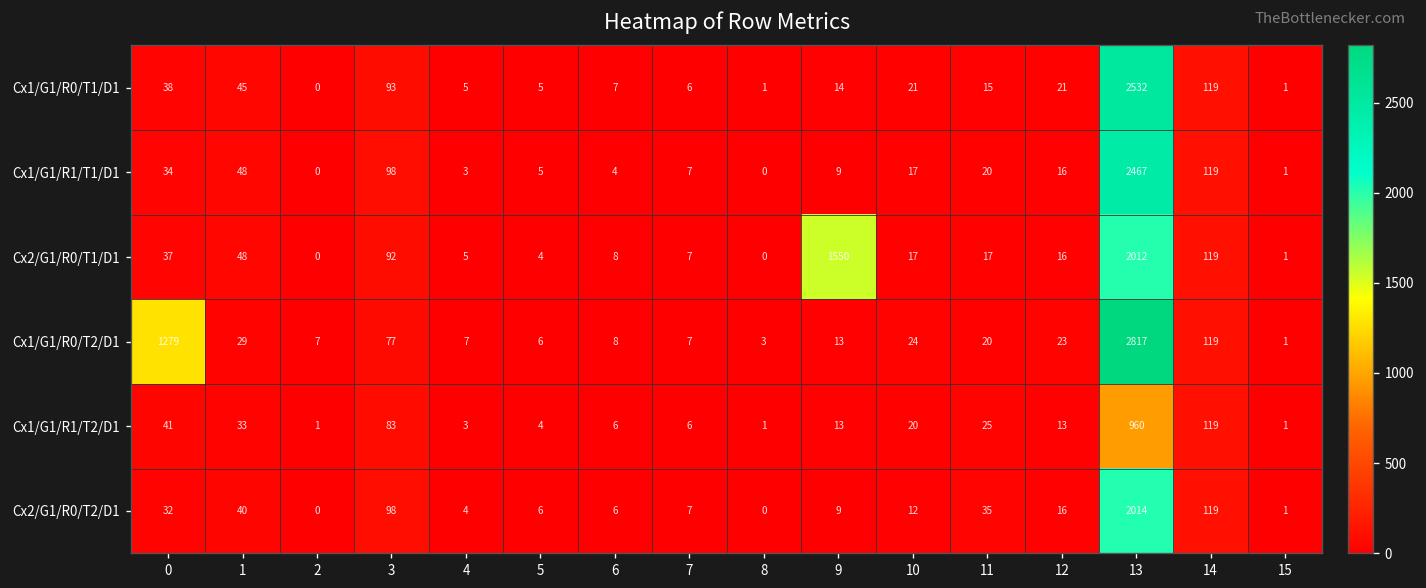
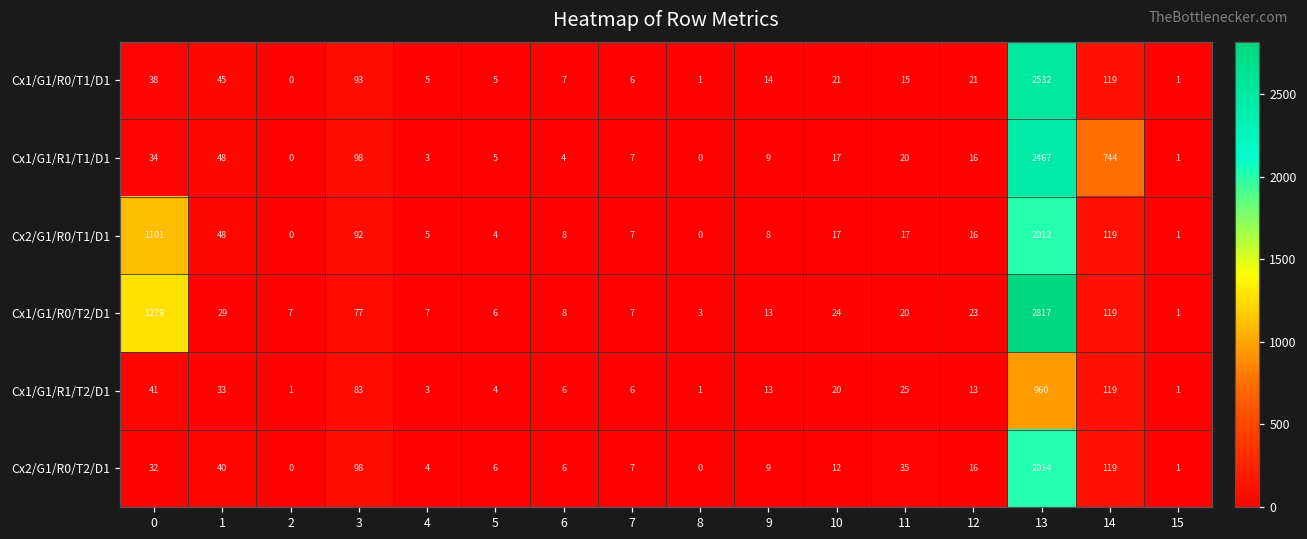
Cx1/G1/R1/T1/D1, 14: 119 -> 744
Cx2/G1/R0/T1/D1, 0: 37 -> 1101
Cx2/G1/R0/T1/D1, 9: 1550 -> 8
